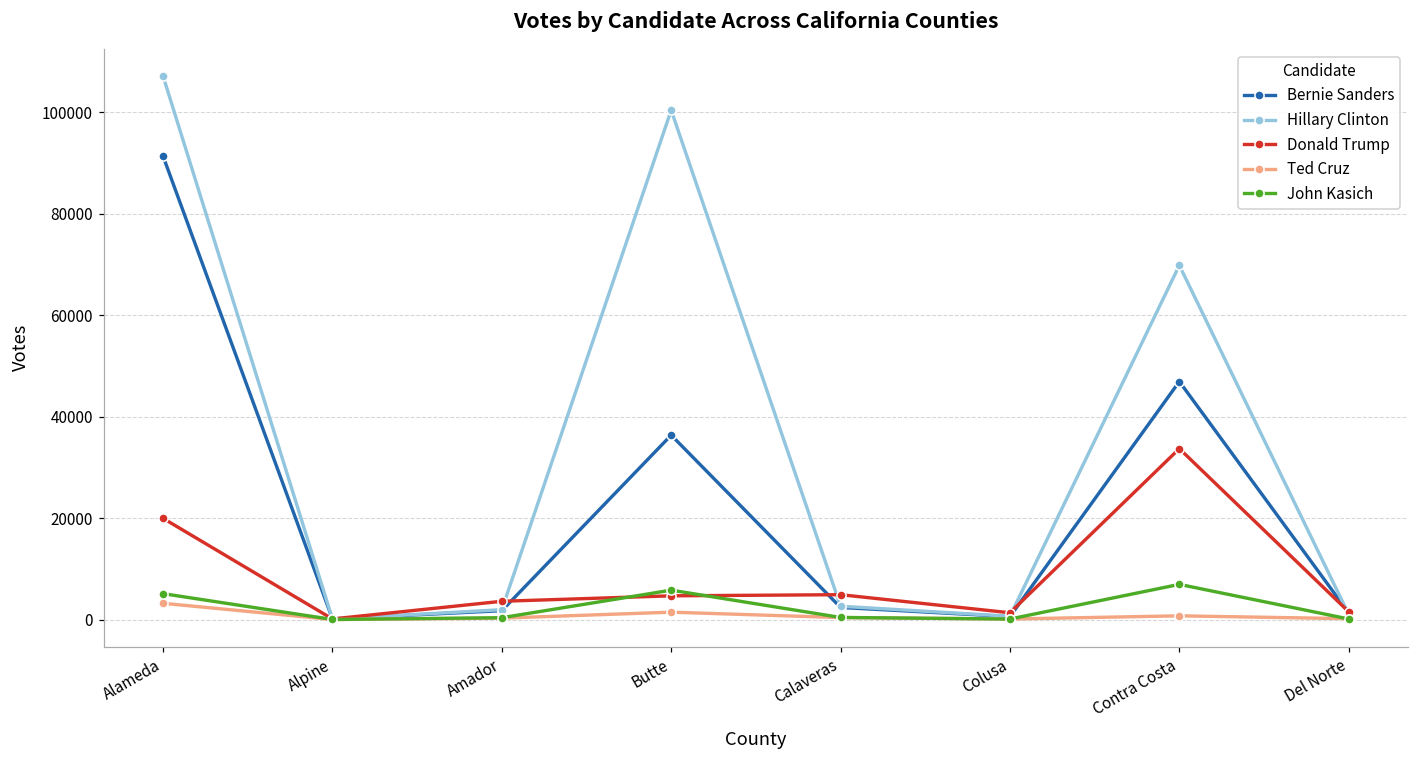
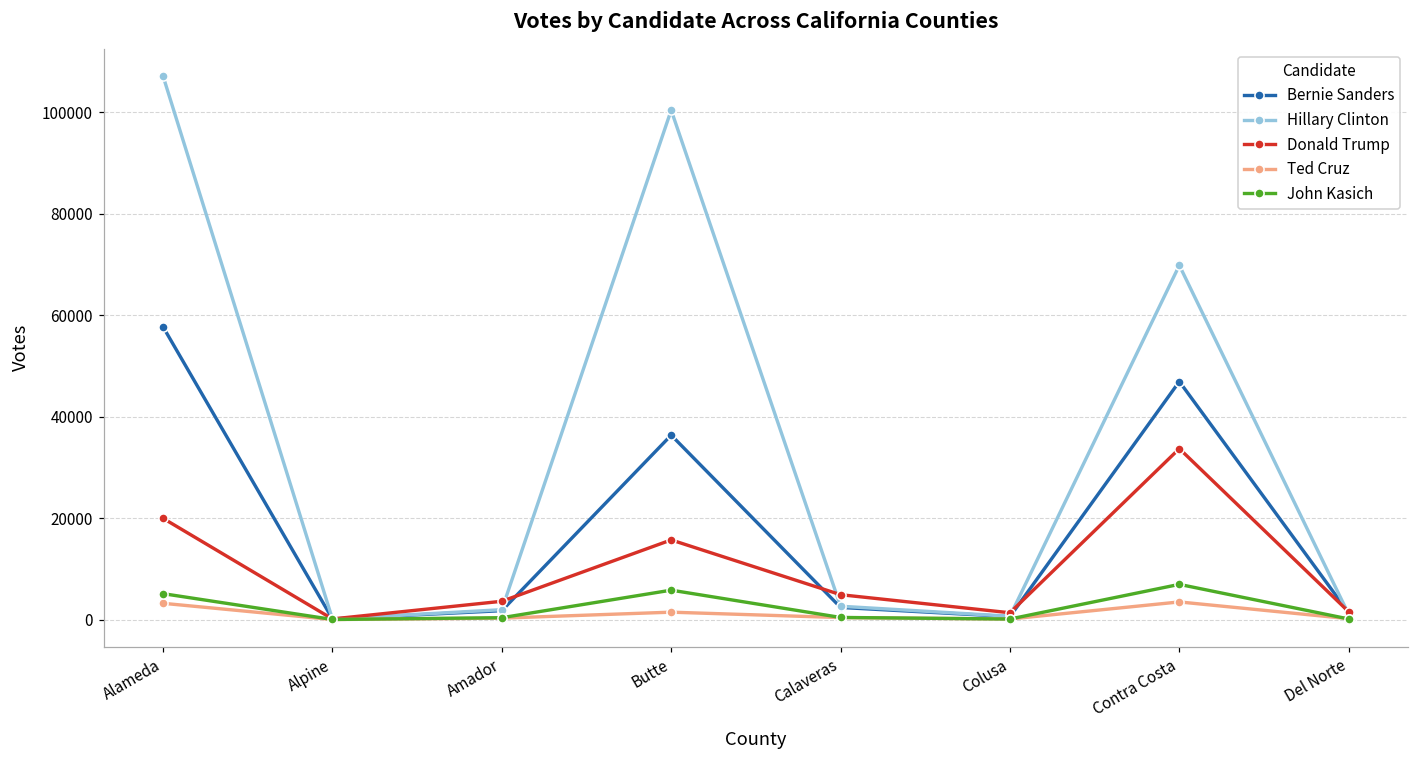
Bernie Sanders, Alameda: 91000 -> 58000
Donald Trump, Butte: 5000 -> 16000
Ted Cruz, Contra Costa: 1000 -> 3000
